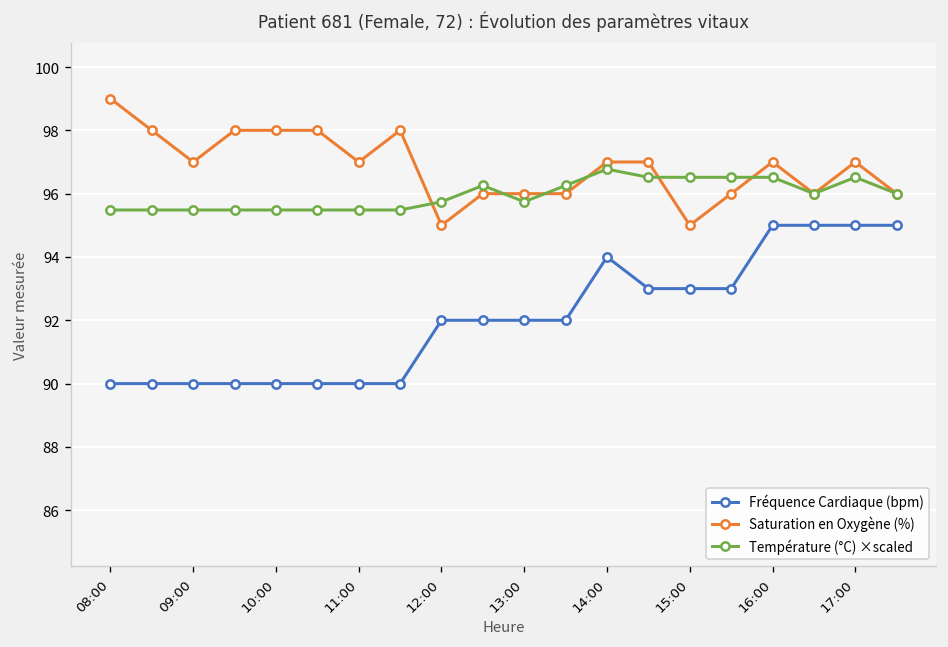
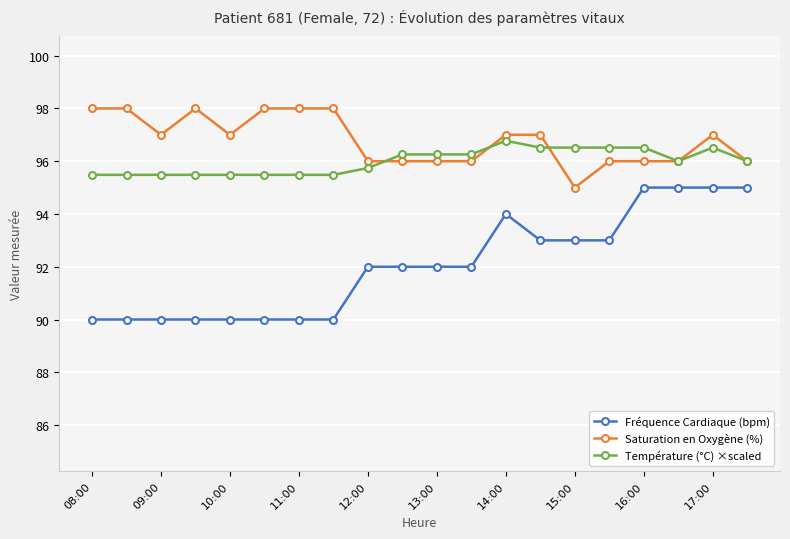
Saturation en Oxygène (%), 08:00: 99 -> 98
Saturation en Oxygène (%), 10:00: 98 -> 97
Saturation en Oxygène (%), 11:00: 97 -> 98
Saturation en Oxygène (%), 12:00: 95 -> 96
Température (°C) ×scaled, 13:00: 95.7 -> 96.3
Saturation en Oxygène (%), 16:00: 97 -> 96
